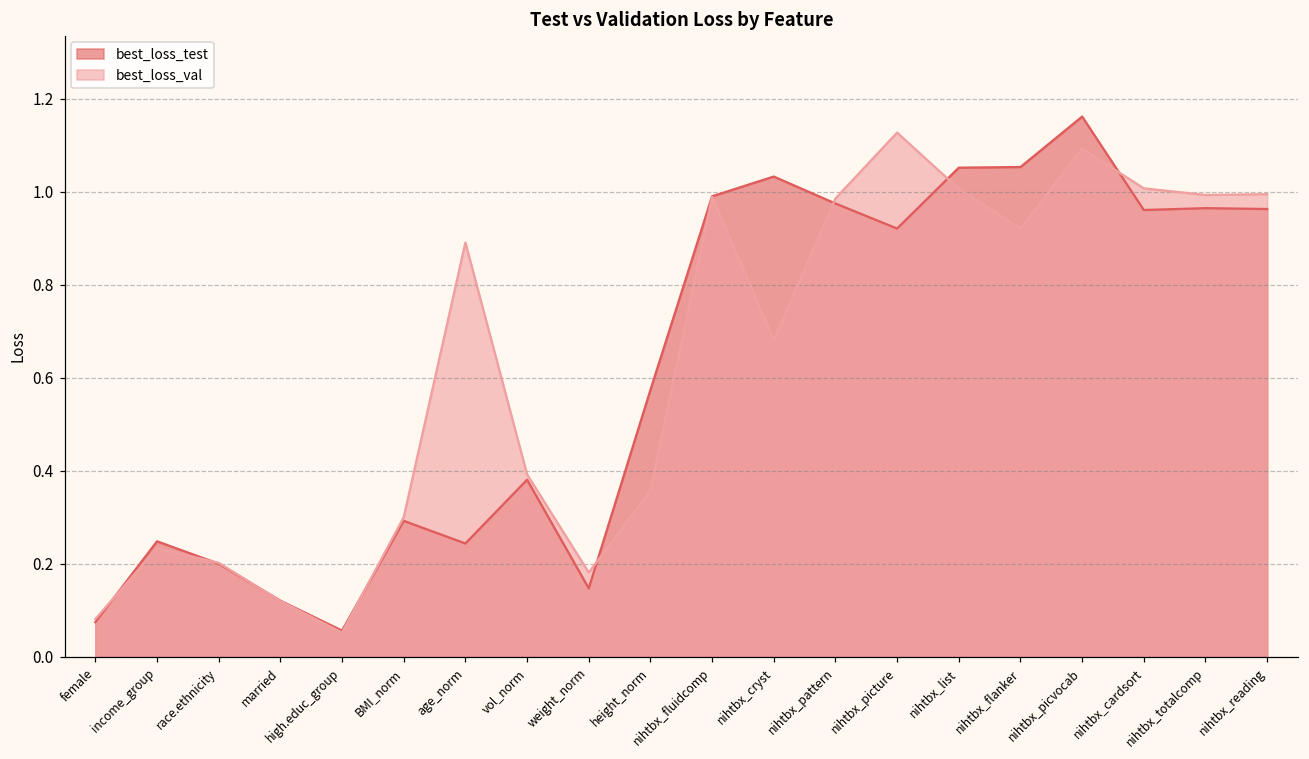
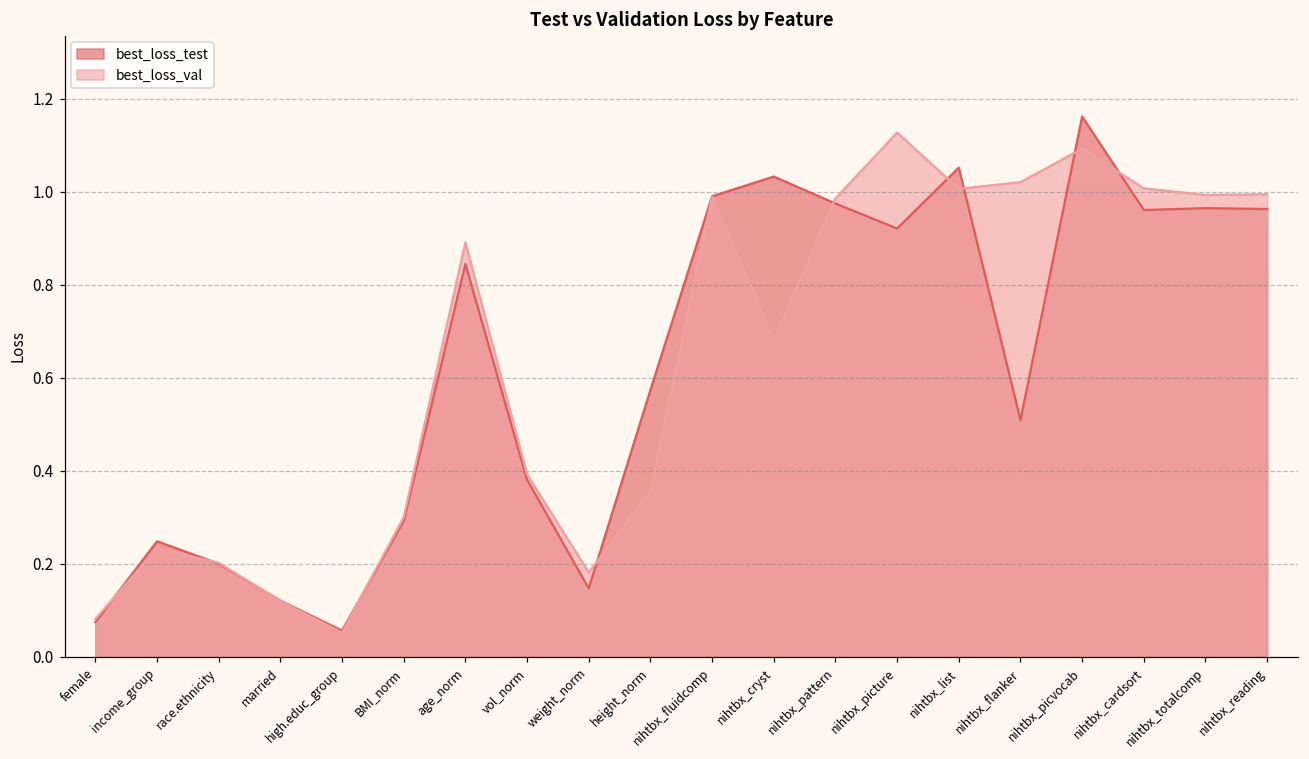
best_loss_test, age_norm: 0.24 -> 0.84
best_loss_test, nihtbx_flanker: 1.05 -> 0.51
best_loss_val, nihtbx_flanker: 0.92 -> 1.02
